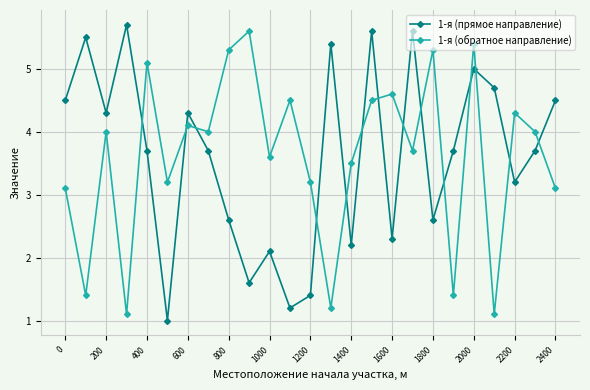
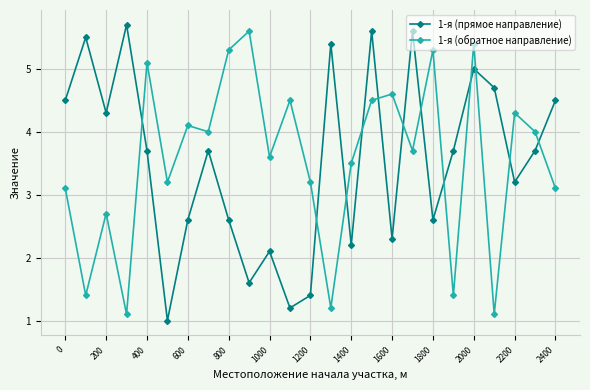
1-я (обратное направление), 200: 4.0 -> 2.7
1-я (прямое направление), 600: 4.3 -> 2.6
